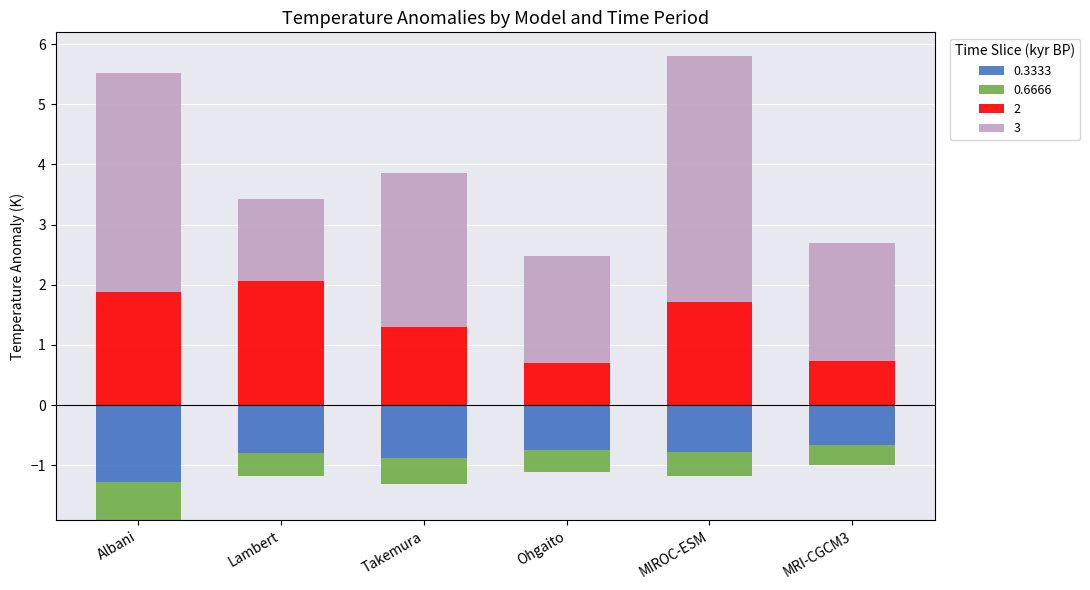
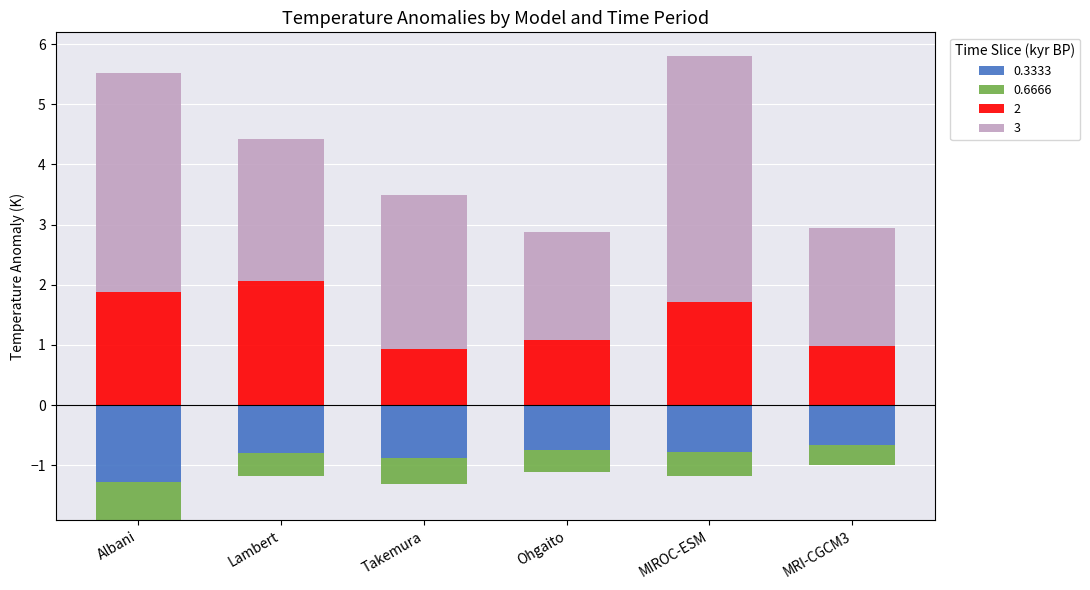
3, Lambert: 1.4 -> 2.4
2, Takemura: 1.3 -> 0.9
2, Ohgaito: 0.7 -> 1.1
2, MRI-CGCM3: 0.7 -> 1.0
